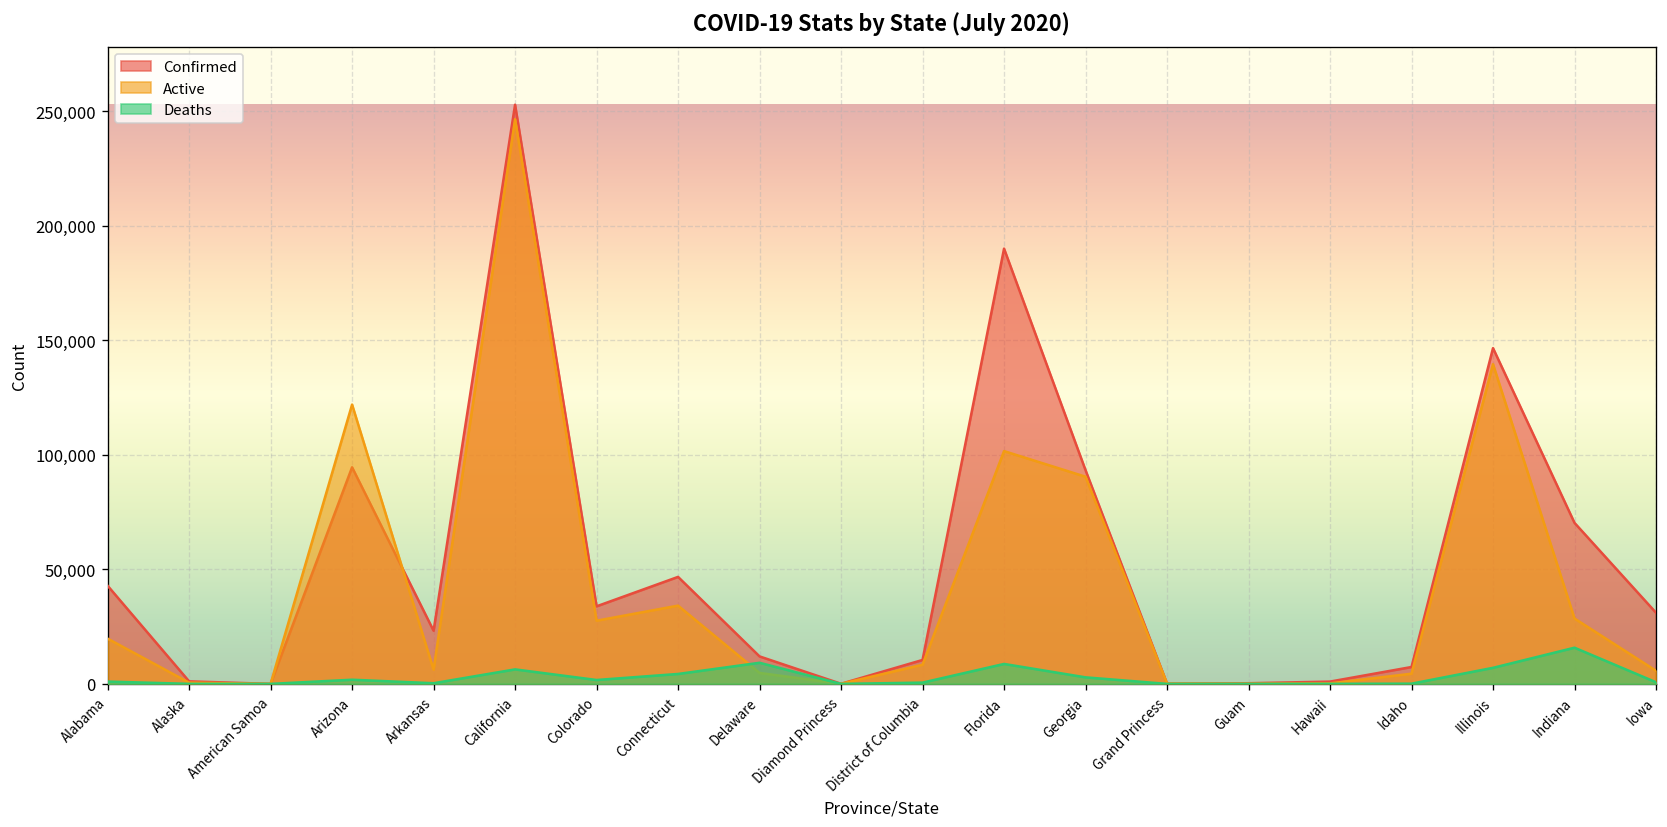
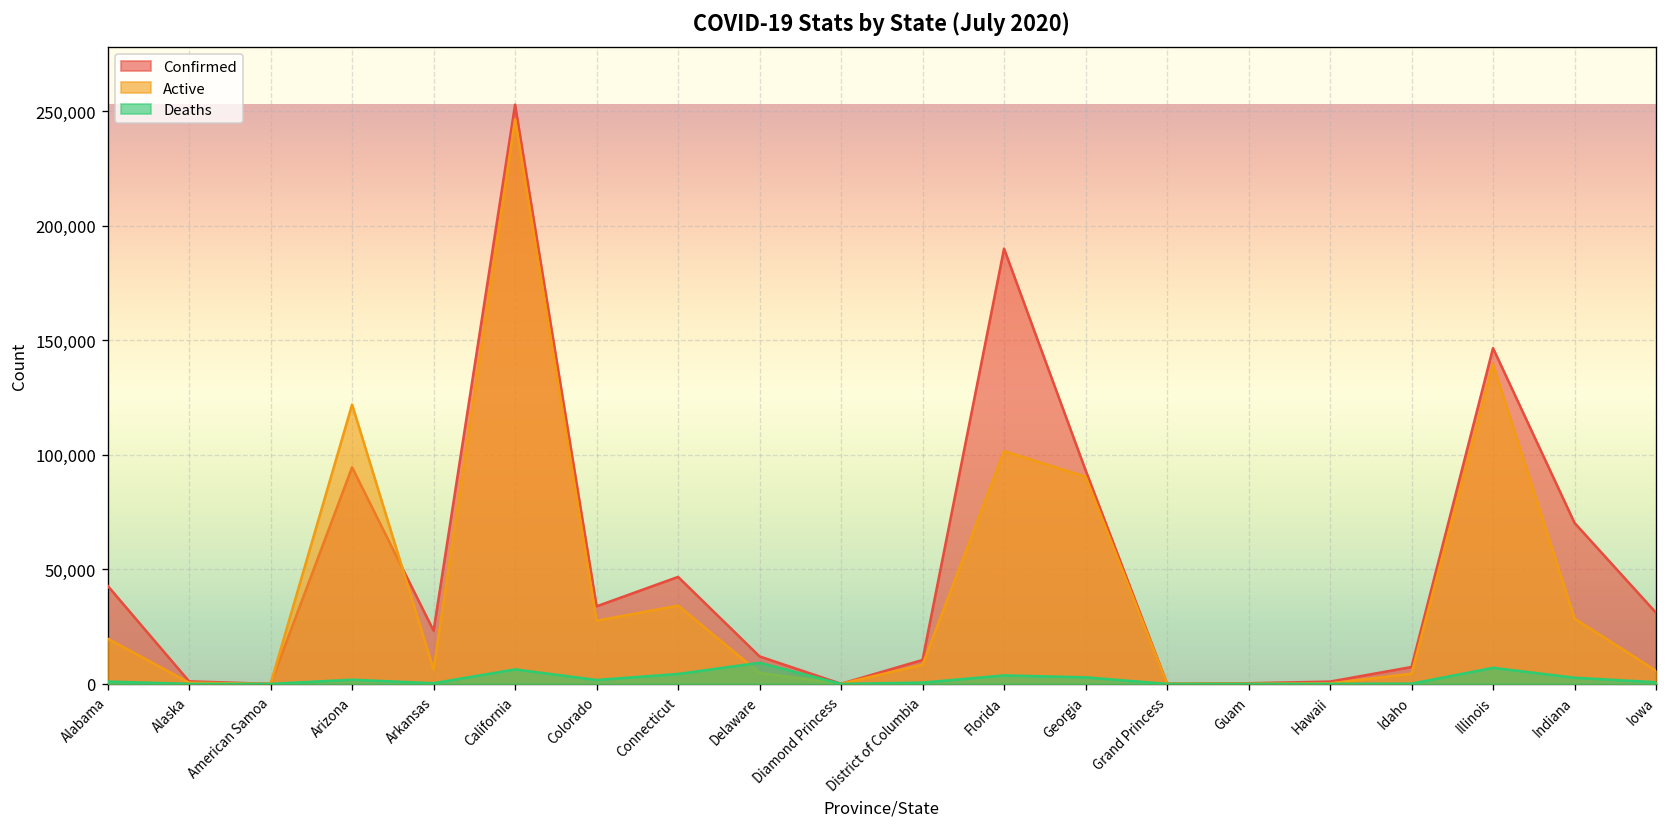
Deaths, Florida: 9,000 -> 4,000
Deaths, Indiana: 16,000 -> 3,000
